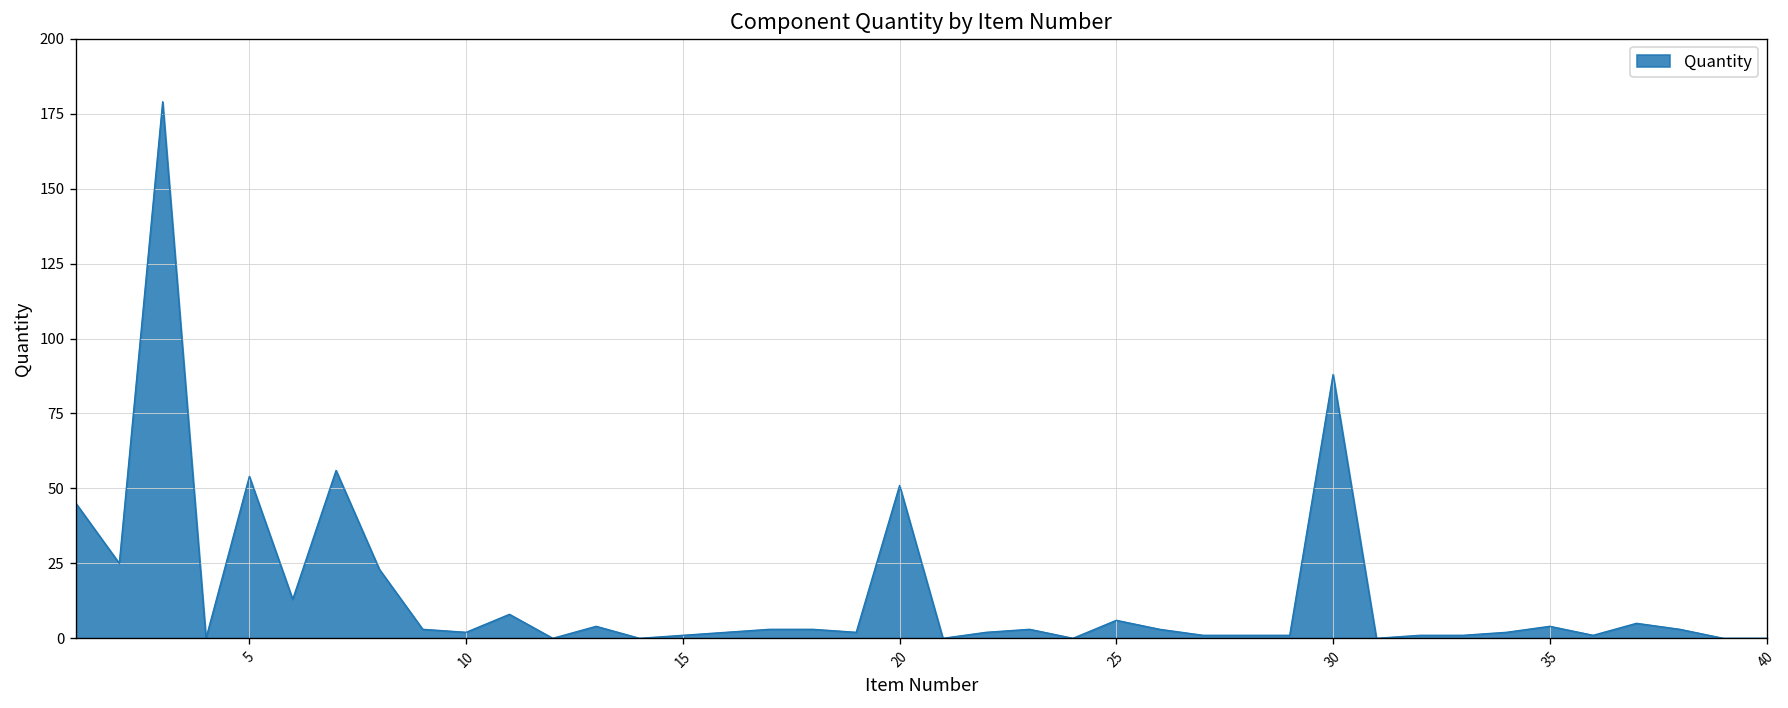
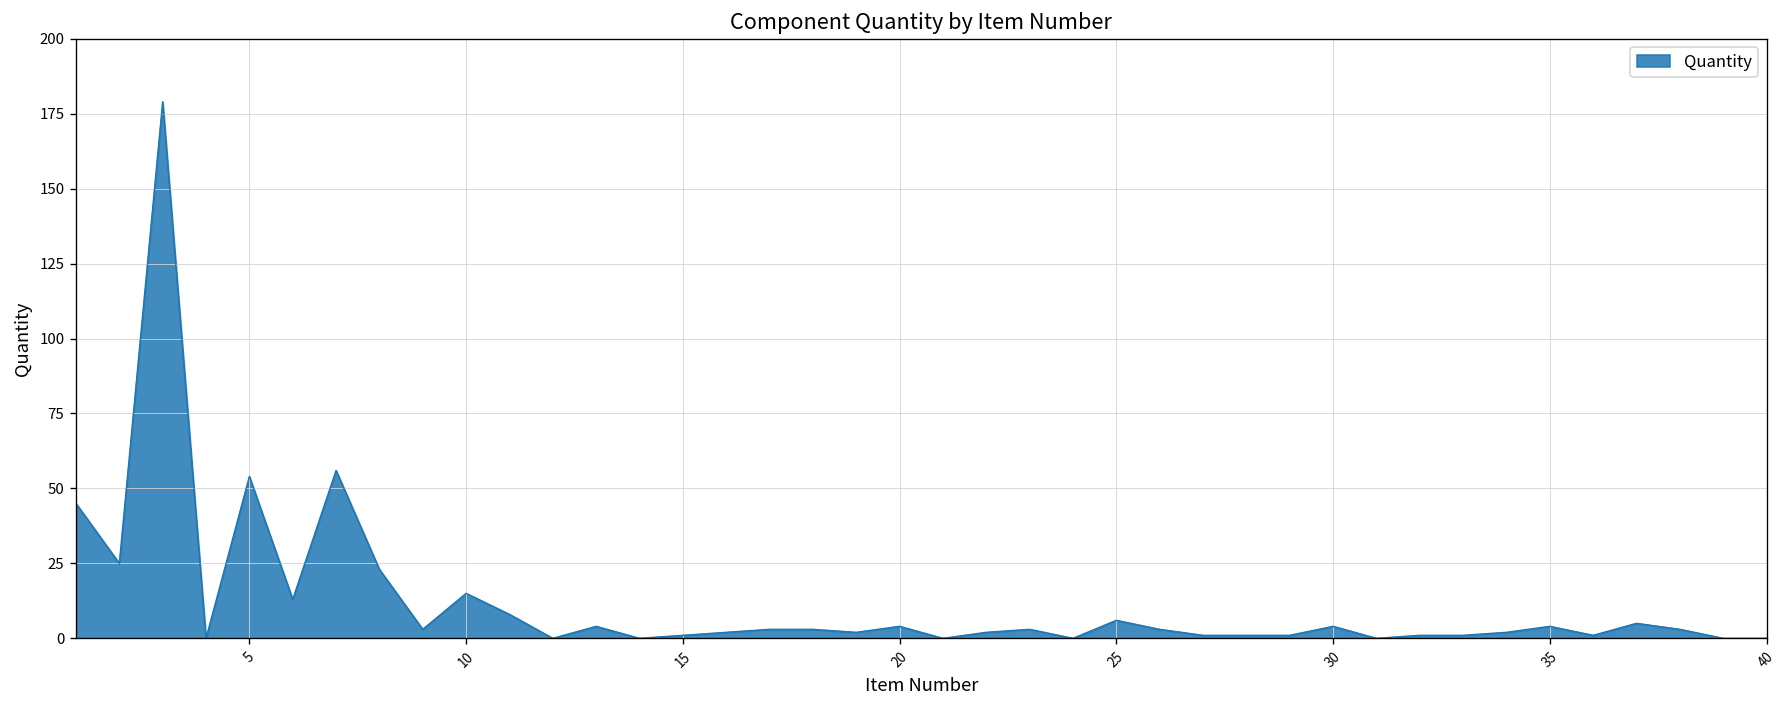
10: 2 -> 15
20: 51 -> 4
30: 88 -> 4
